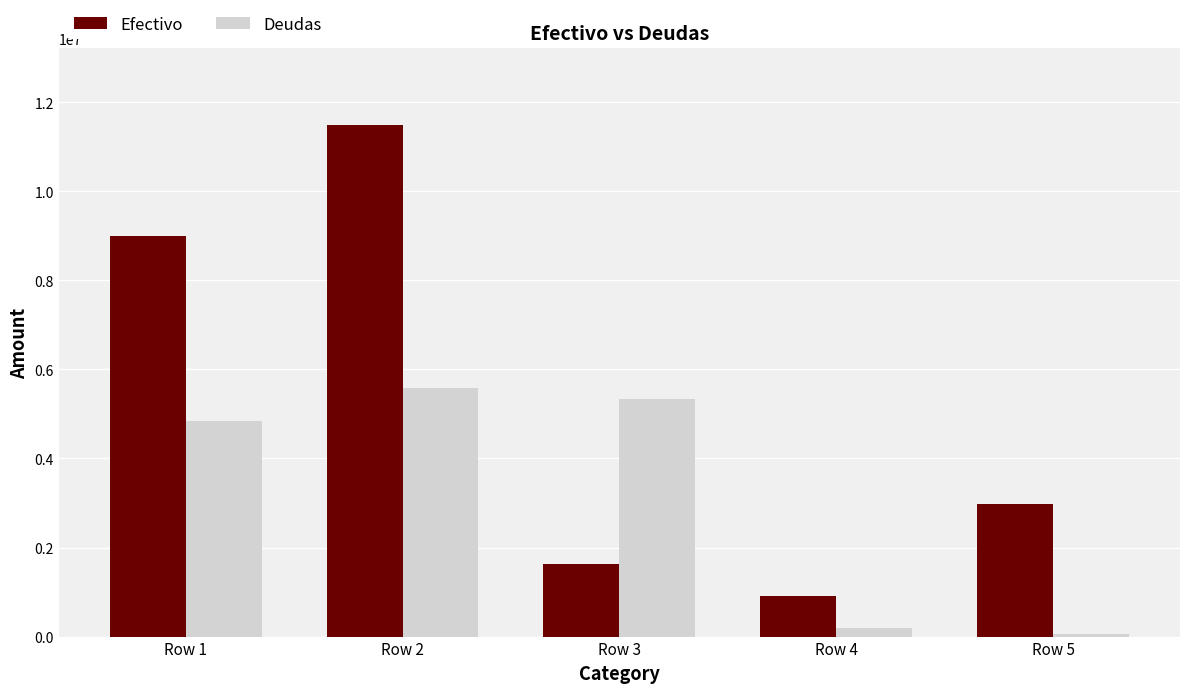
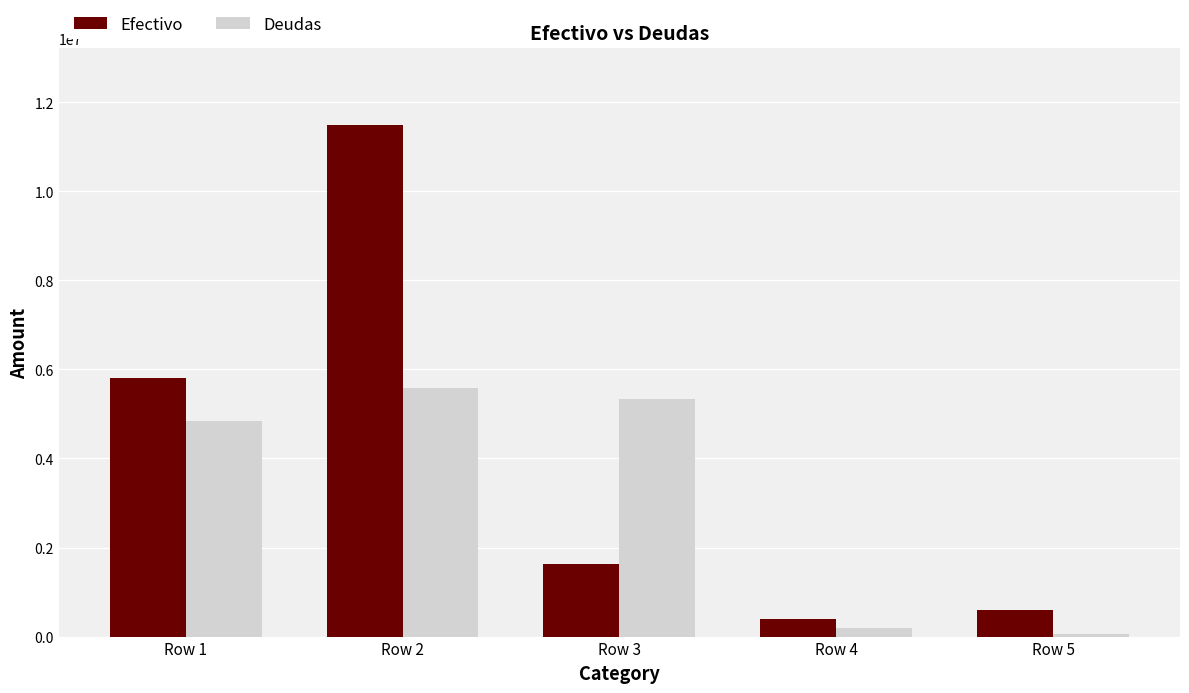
Efectivo, Row 1: 9000000 -> 5800000
Efectivo, Row 4: 900000 -> 400000
Efectivo, Row 5: 3000000 -> 600000
